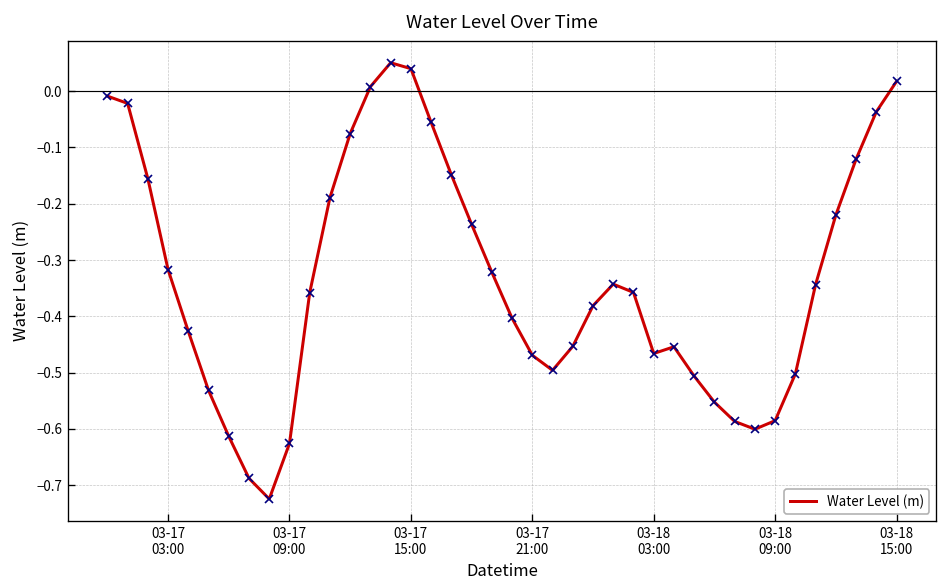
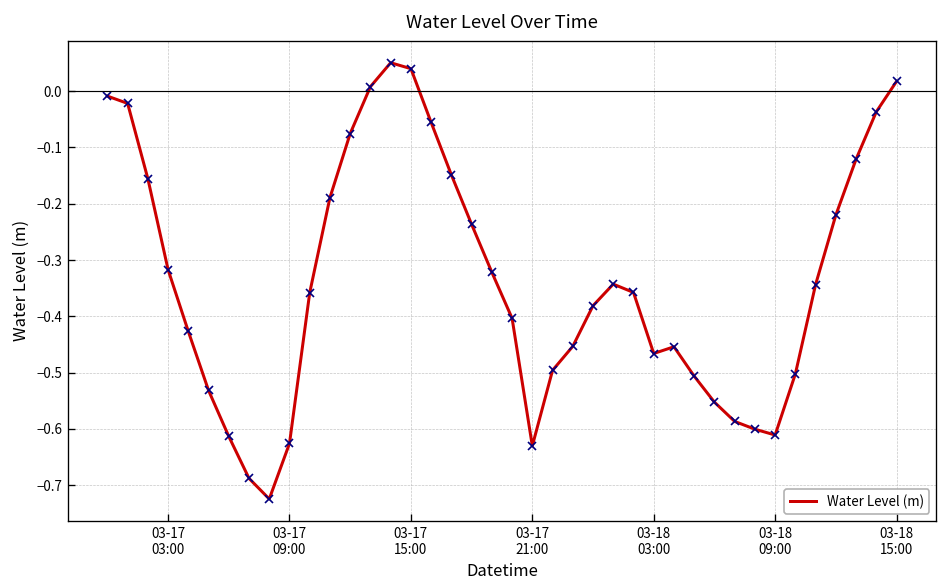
03-17 21:00: -0.47 -> -0.63
03-18 09:00: -0.59 -> -0.61
